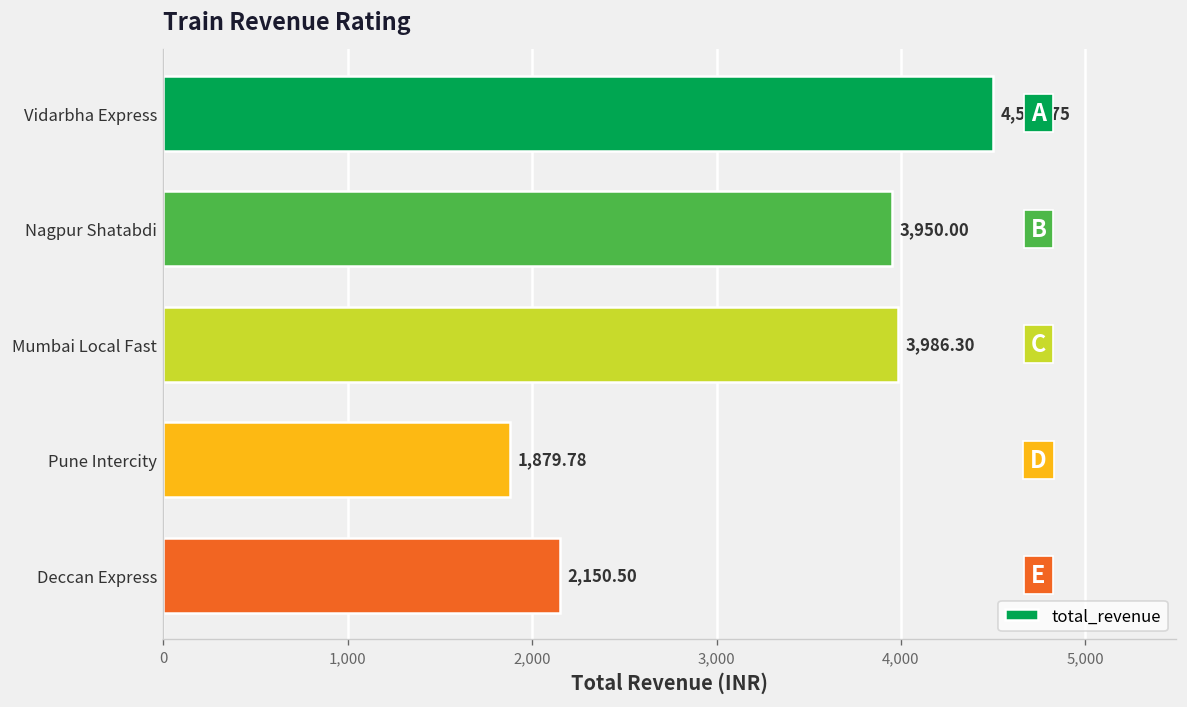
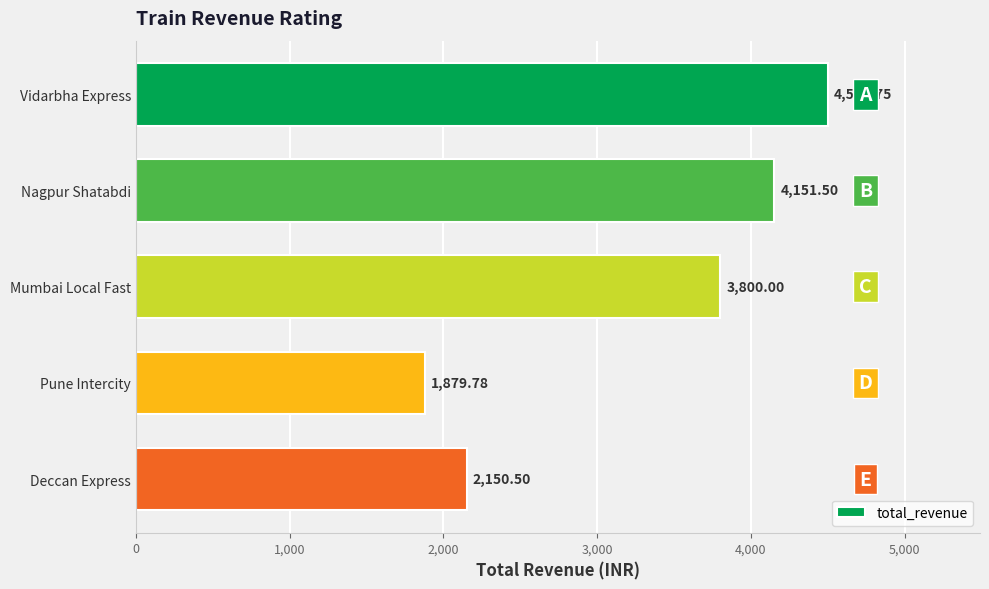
Nagpur Shatabdi: 3,950.00 -> 4,151.50
Mumbai Local Fast: 3,986.30 -> 3,800.00
